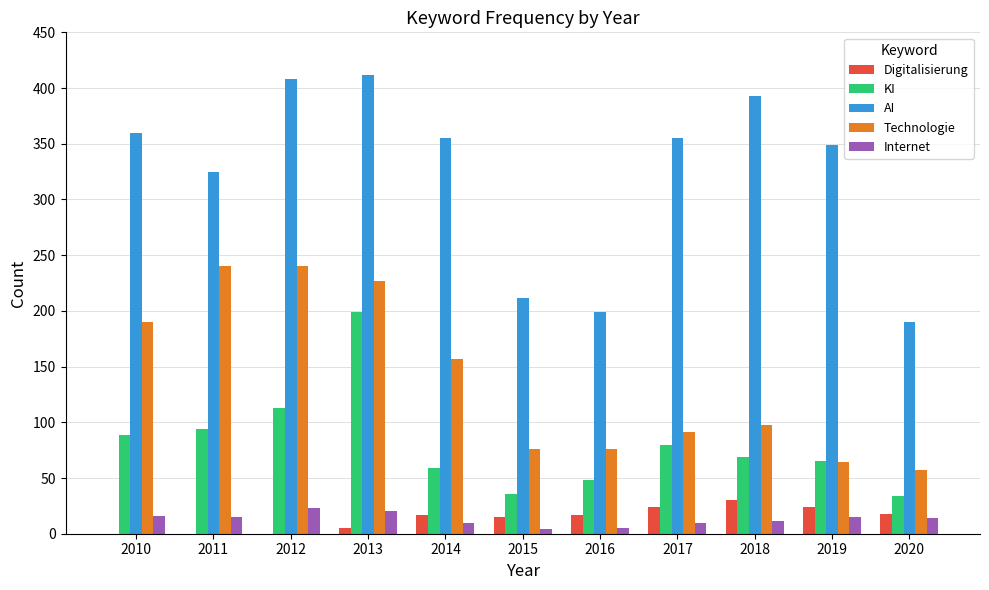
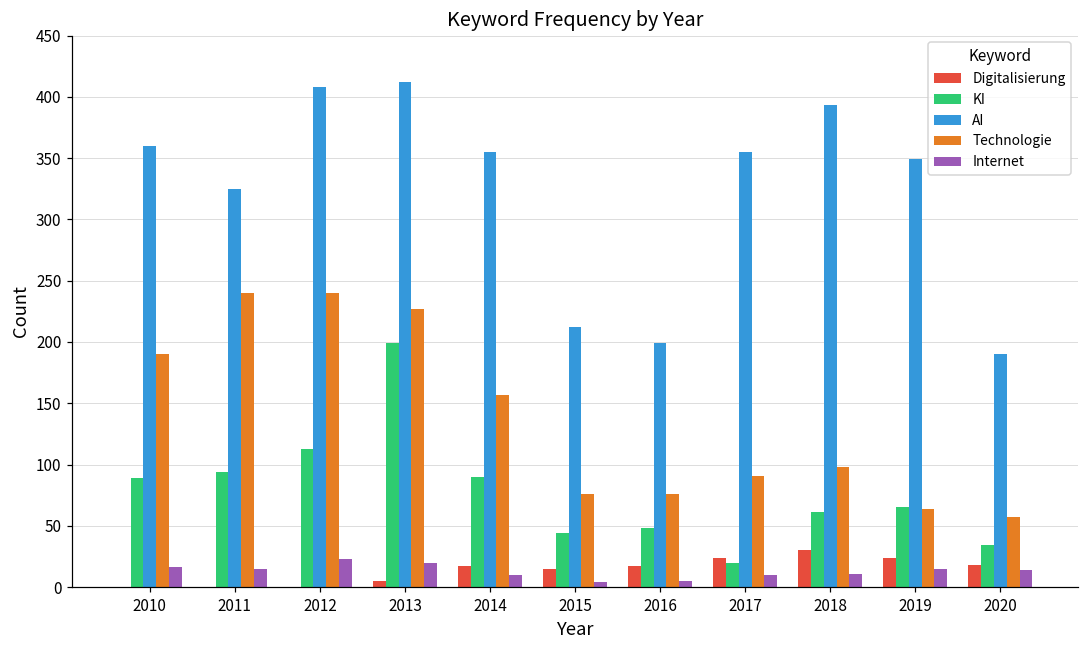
KI, 2014: 59 -> 90
KI, 2015: 36 -> 44
KI, 2017: 80 -> 20
KI, 2018: 69 -> 61
